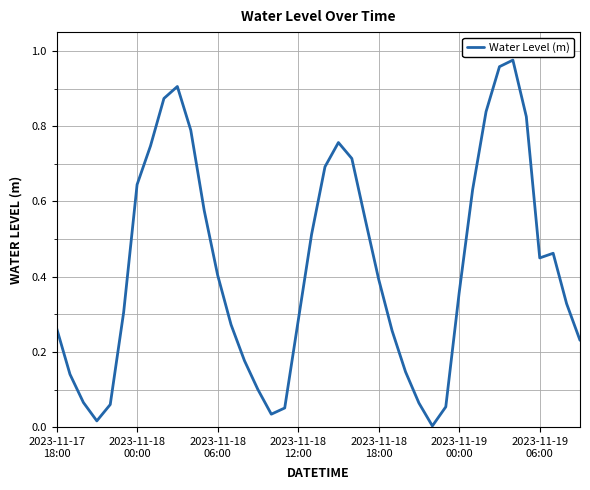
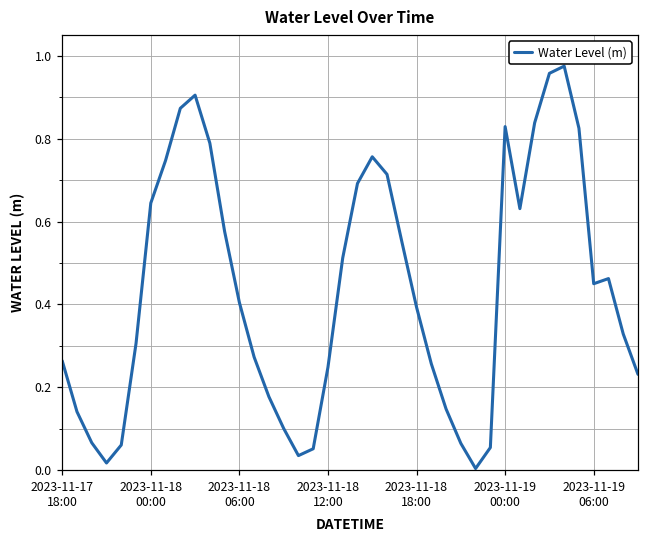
2023-11-18 12:00: 0.28 -> 0.25
2023-11-19 00:00: 0.36 -> 0.83
